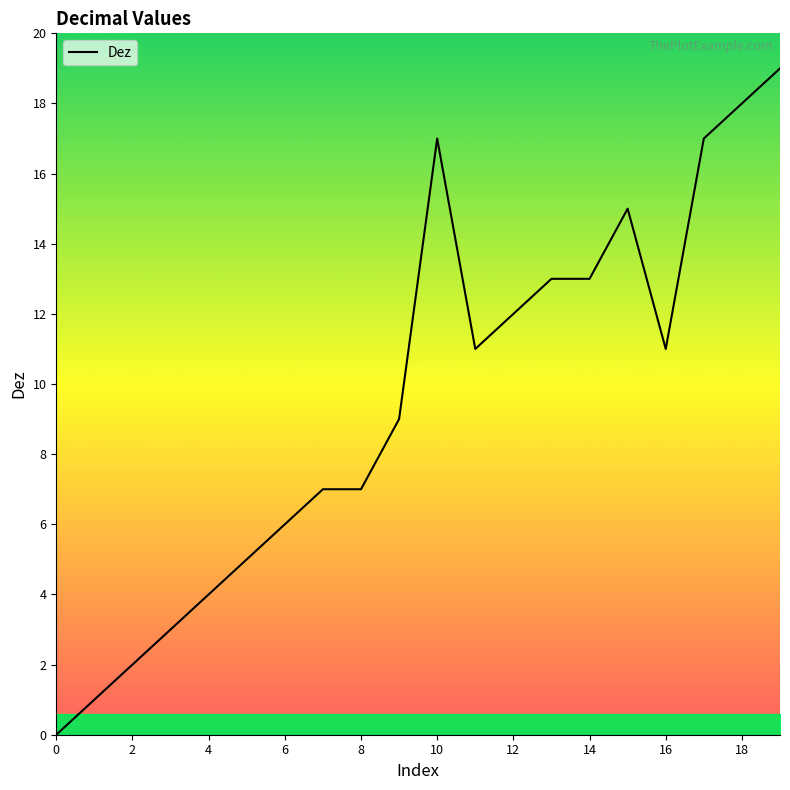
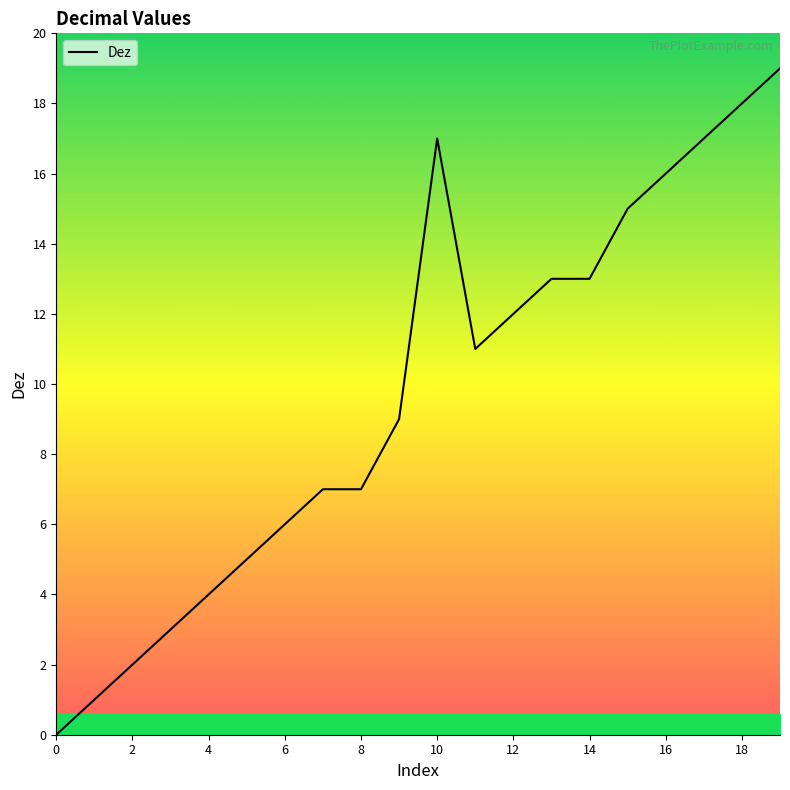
Dez, 16: 11 -> 16
